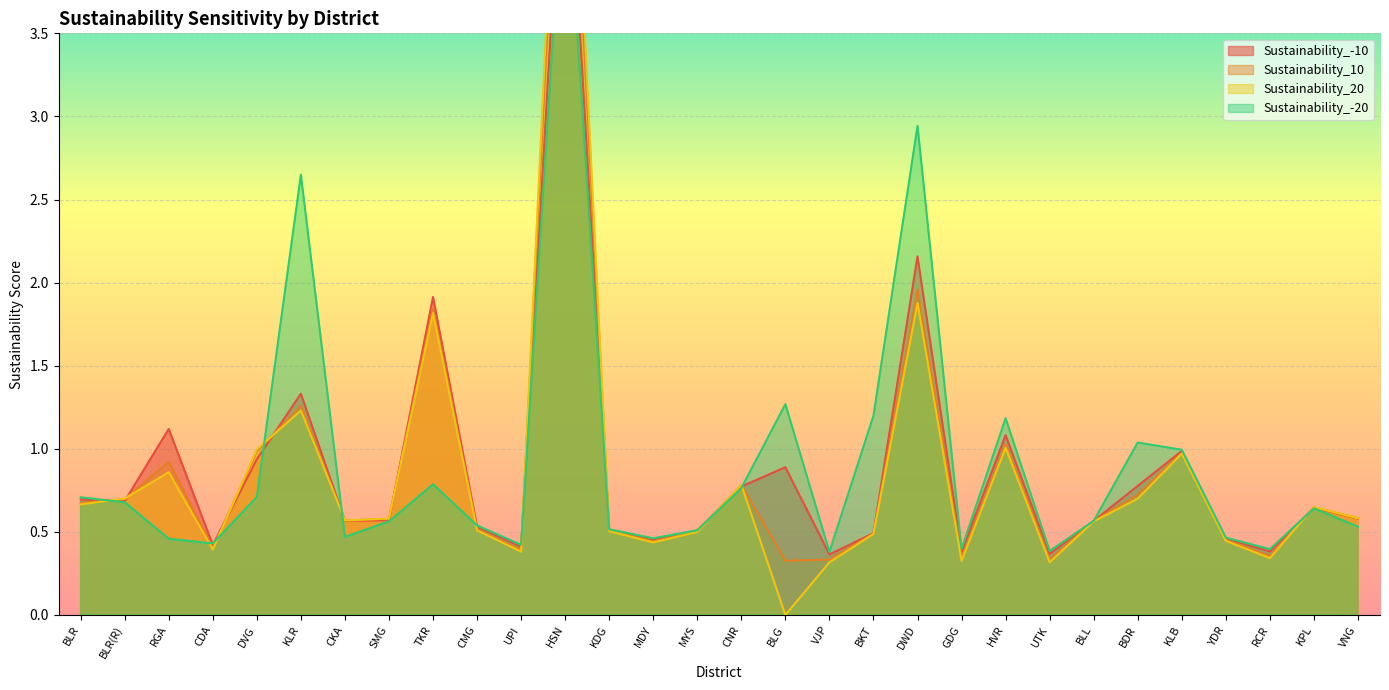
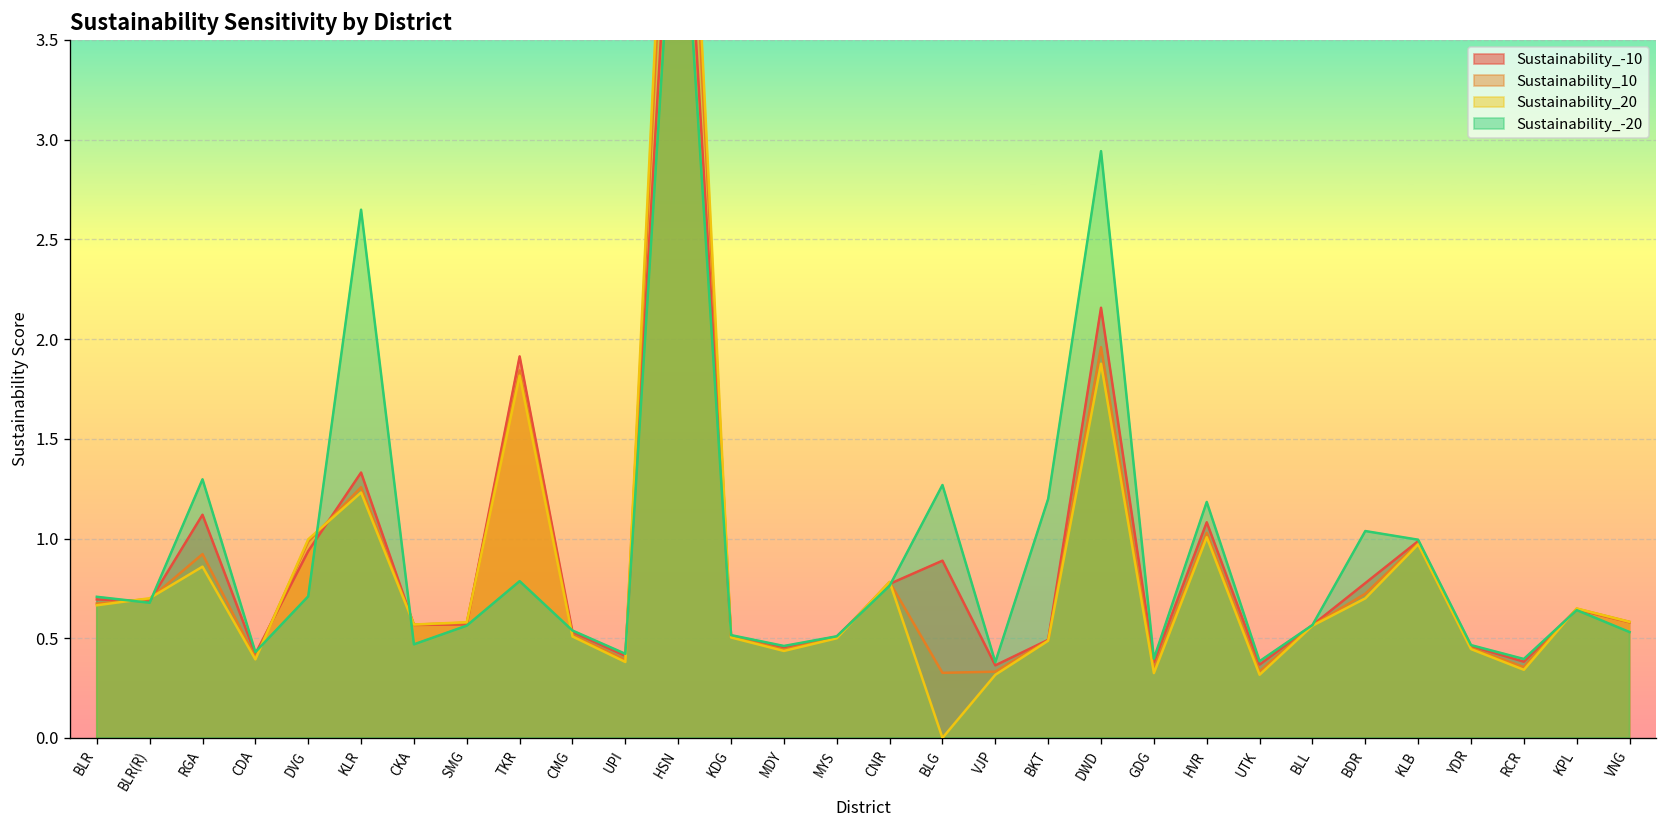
Sustainability_-20, RGA: 0.46 -> 1.30
